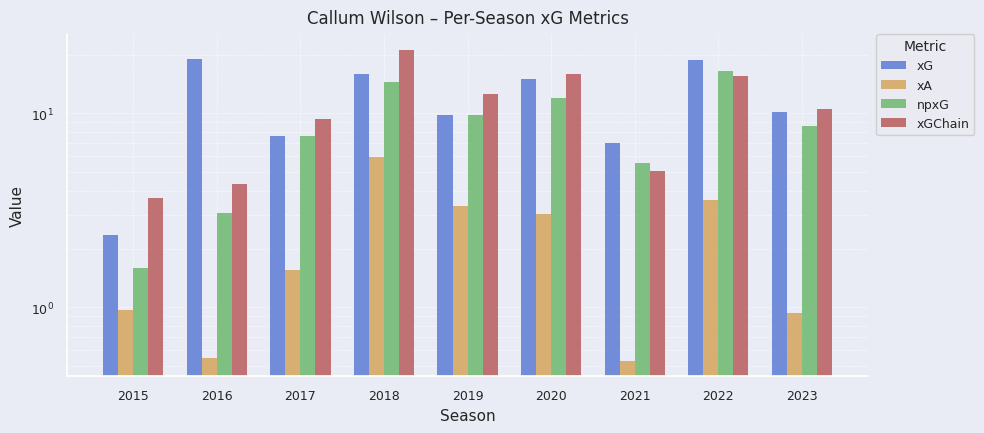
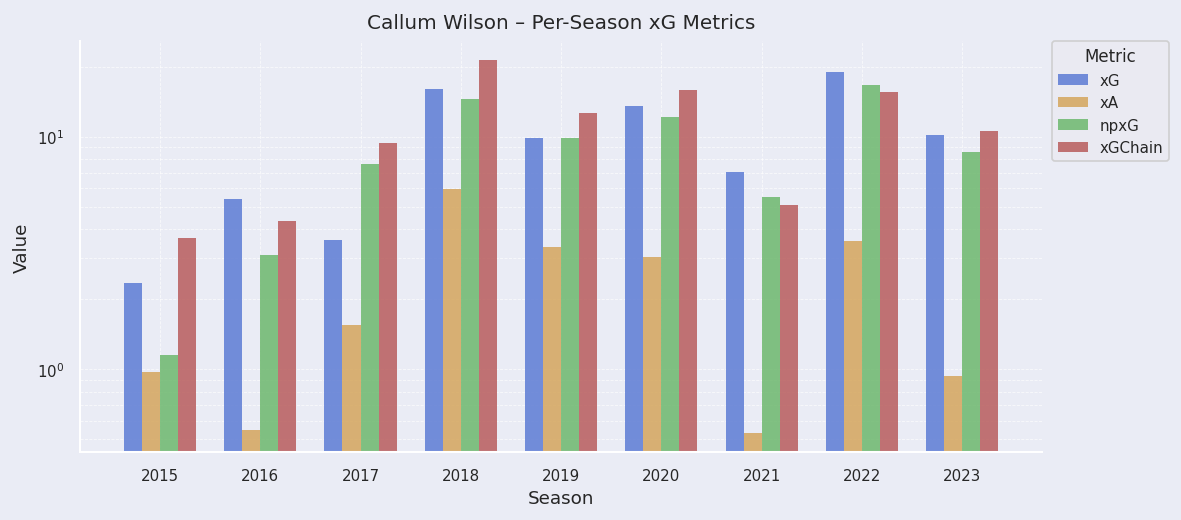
npxG, 2015: 1.6 -> 1.1
xG, 2016: 19 -> 5.4
xG, 2017: 7.6 -> 3.6
xG, 2020: 15 -> 14
